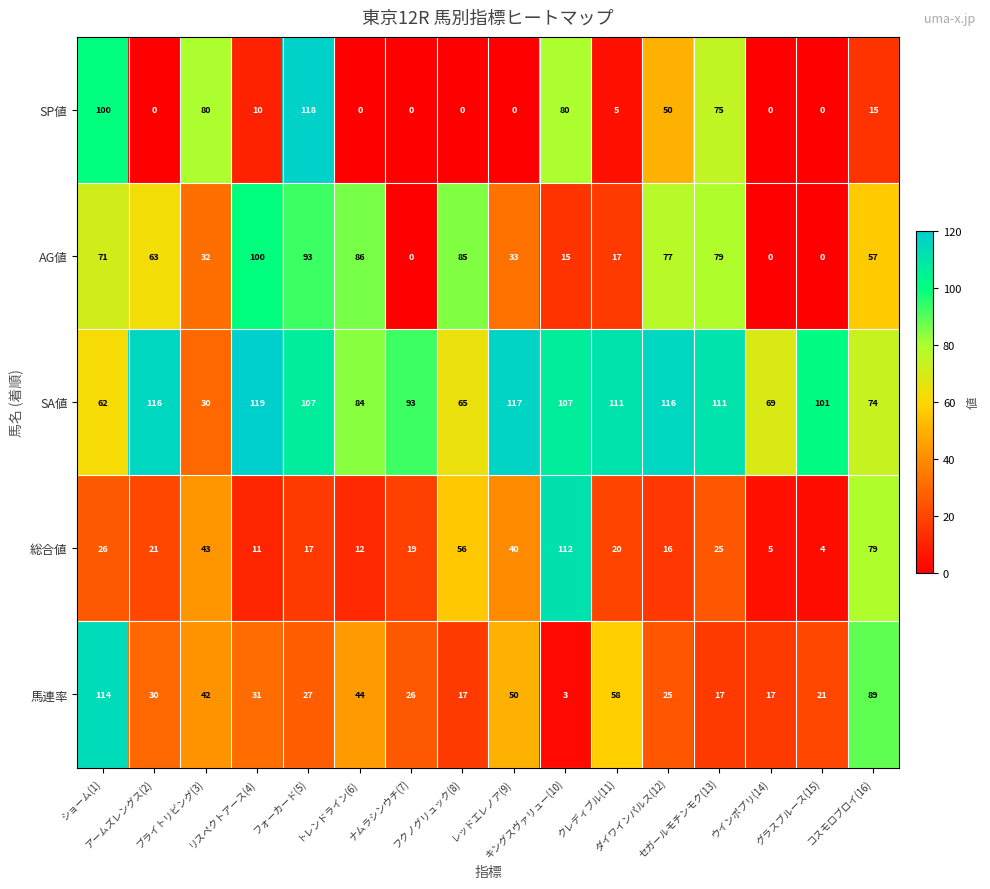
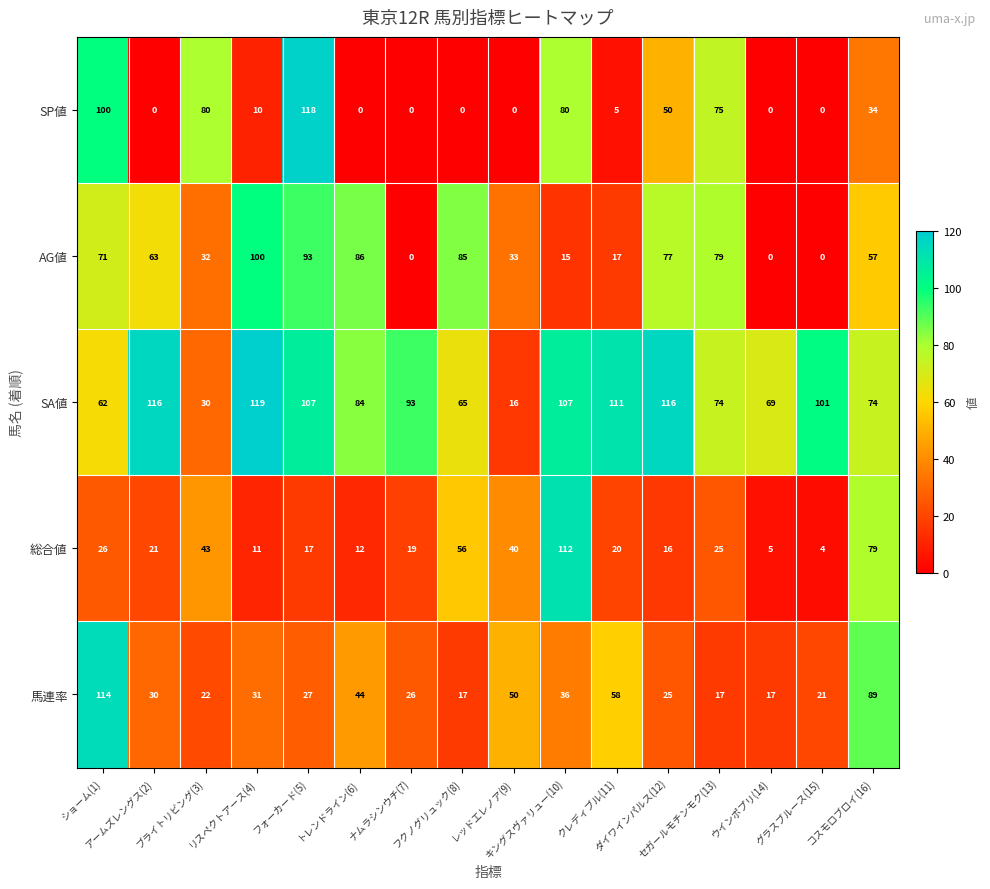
SP値, コスモロブロイ(16): 15 -> 34
SA値, レッドエレノア(9): 117 -> 16
SA値, セガールモチンモク(13): 111 -> 74
馬連率, ブライトリビング(3): 42 -> 22
馬連率, キングスヴァリュー(10): 3 -> 36
